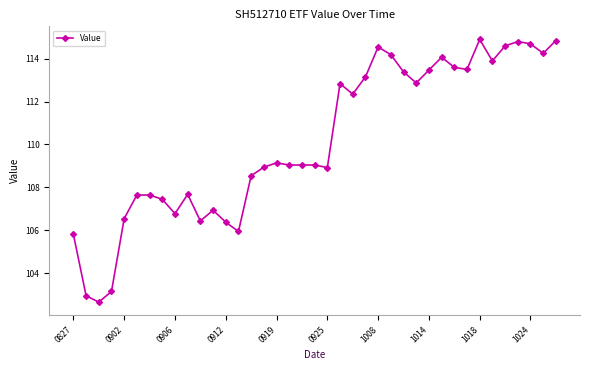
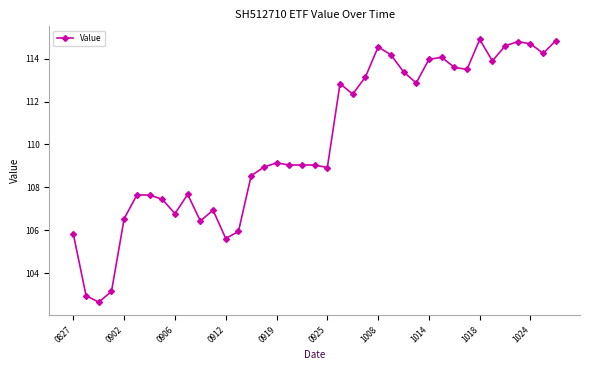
0912: 106.4 -> 105.6
1014: 113.5 -> 114.0
